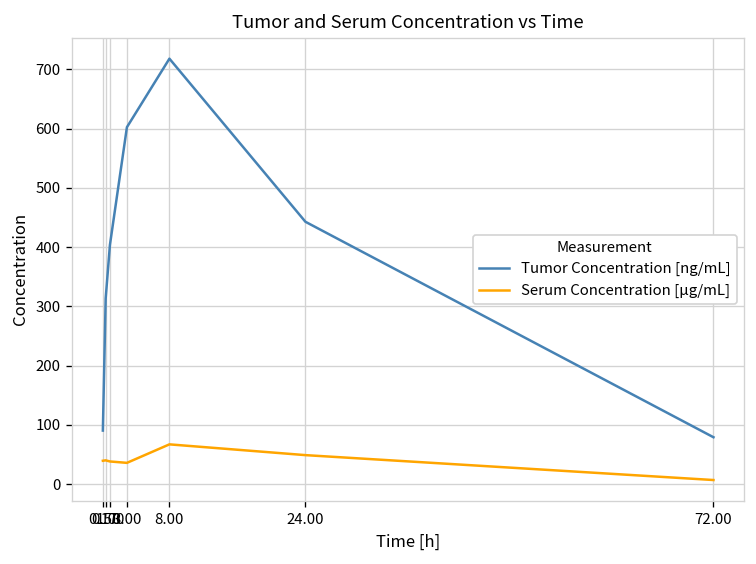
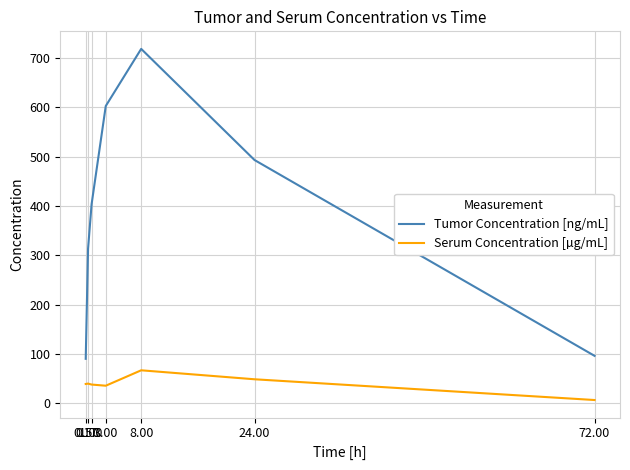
Tumor Concentration [ng/mL], 24.00: 440 -> 490
Tumor Concentration [ng/mL], 72.00: 80 -> 100
